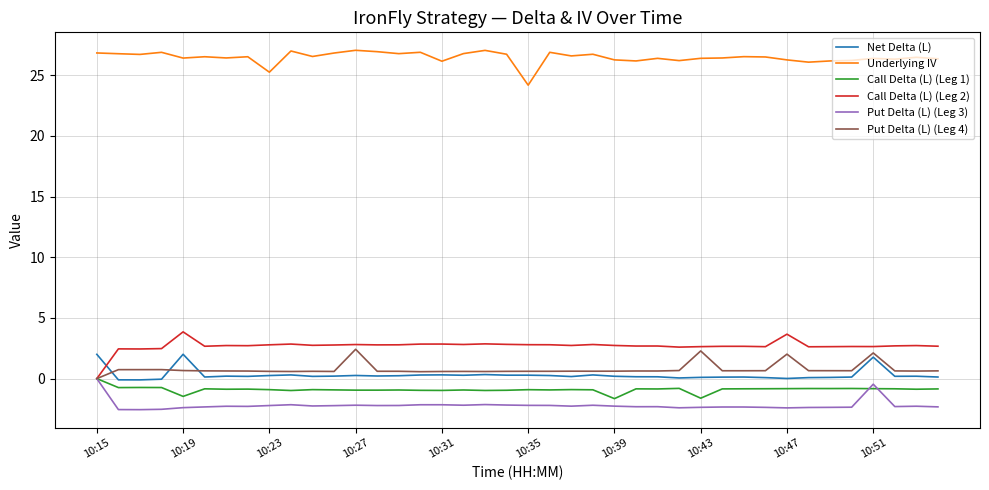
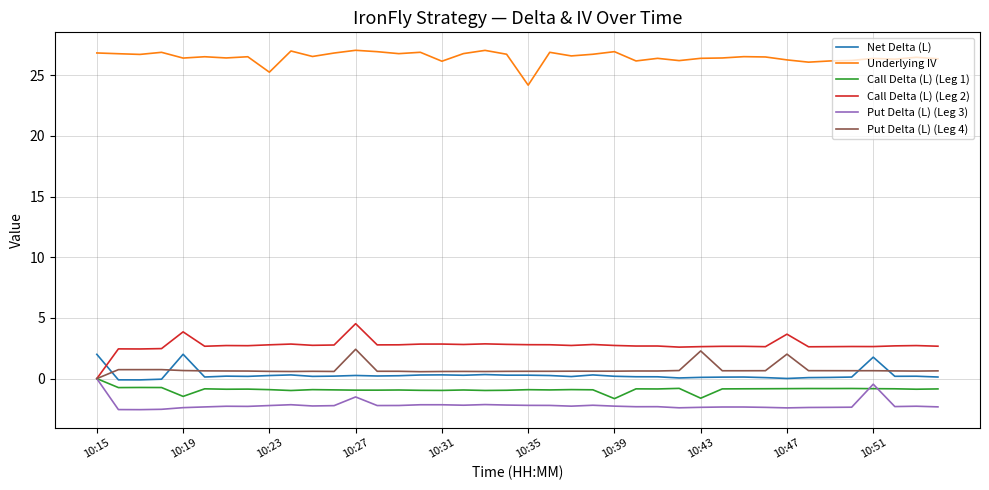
Call Delta (L) (Leg 2), 10:27: 2.8 -> 4.5
Put Delta (L) (Leg 3), 10:27: -2.2 -> -1.5
Underlying IV, 10:39: 26.3 -> 26.9
Put Delta (L) (Leg 4), 10:51: 2.1 -> 0.7
